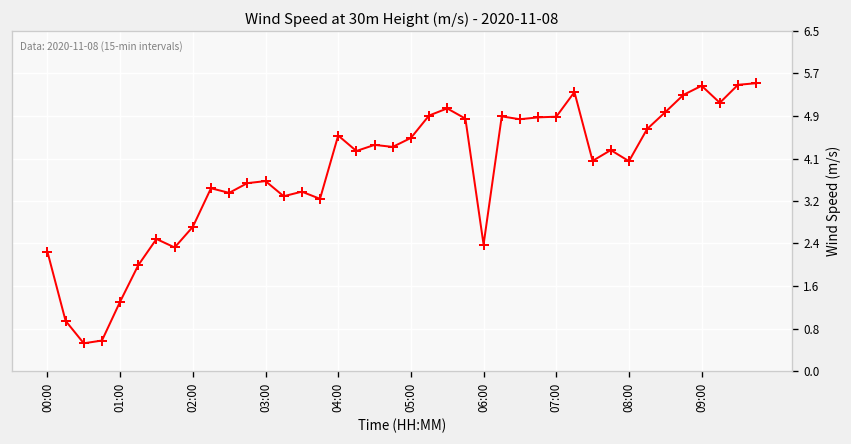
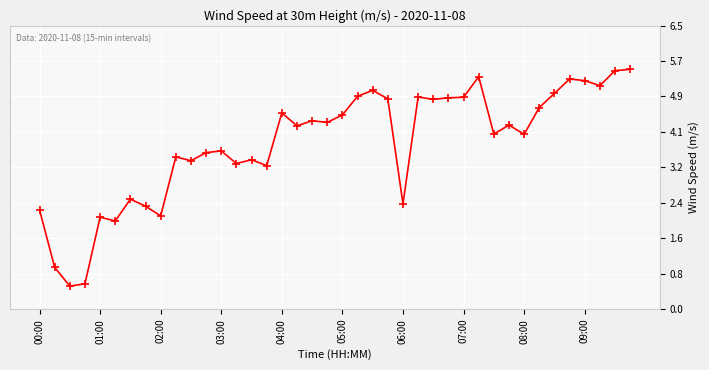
01:00: 1.3 -> 2.1
02:00: 2.8 -> 2.1
09:00: 5.5 -> 5.2
